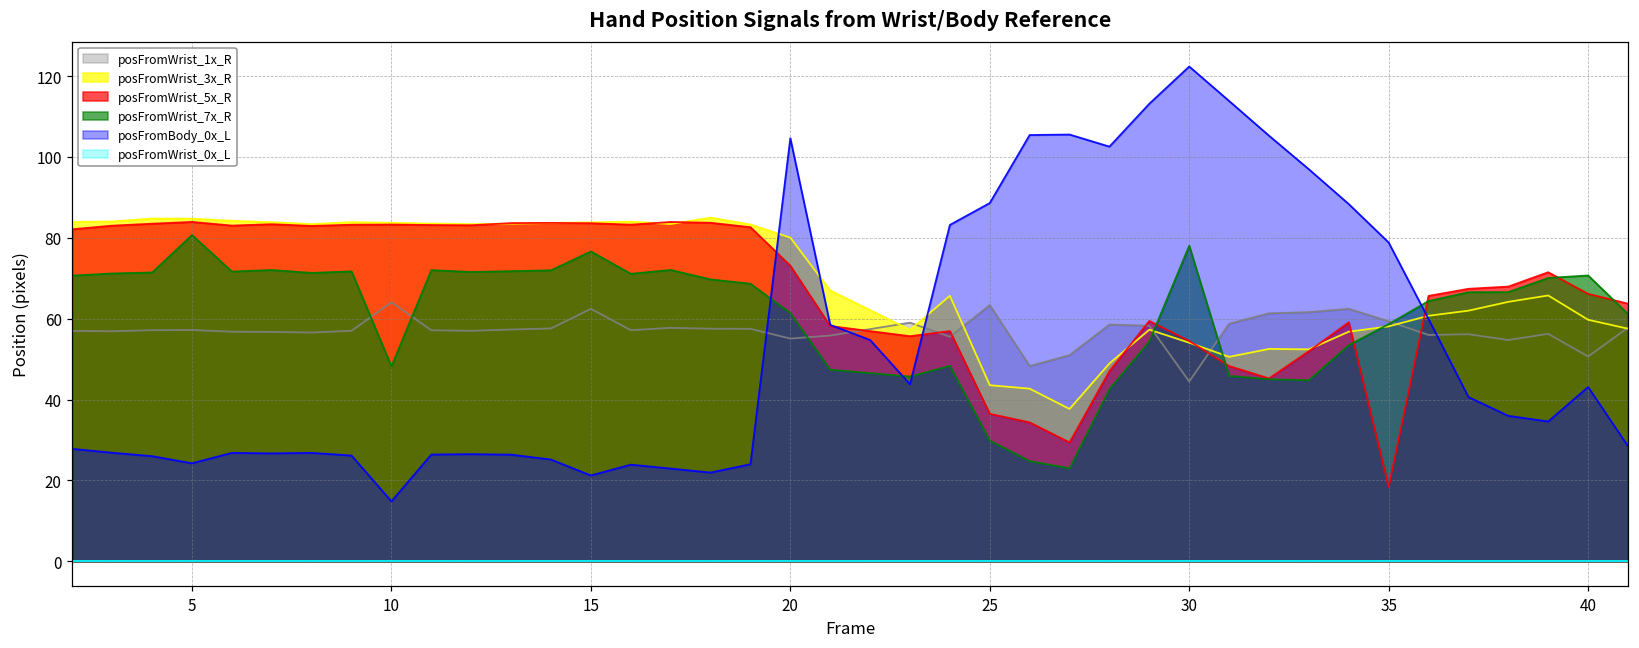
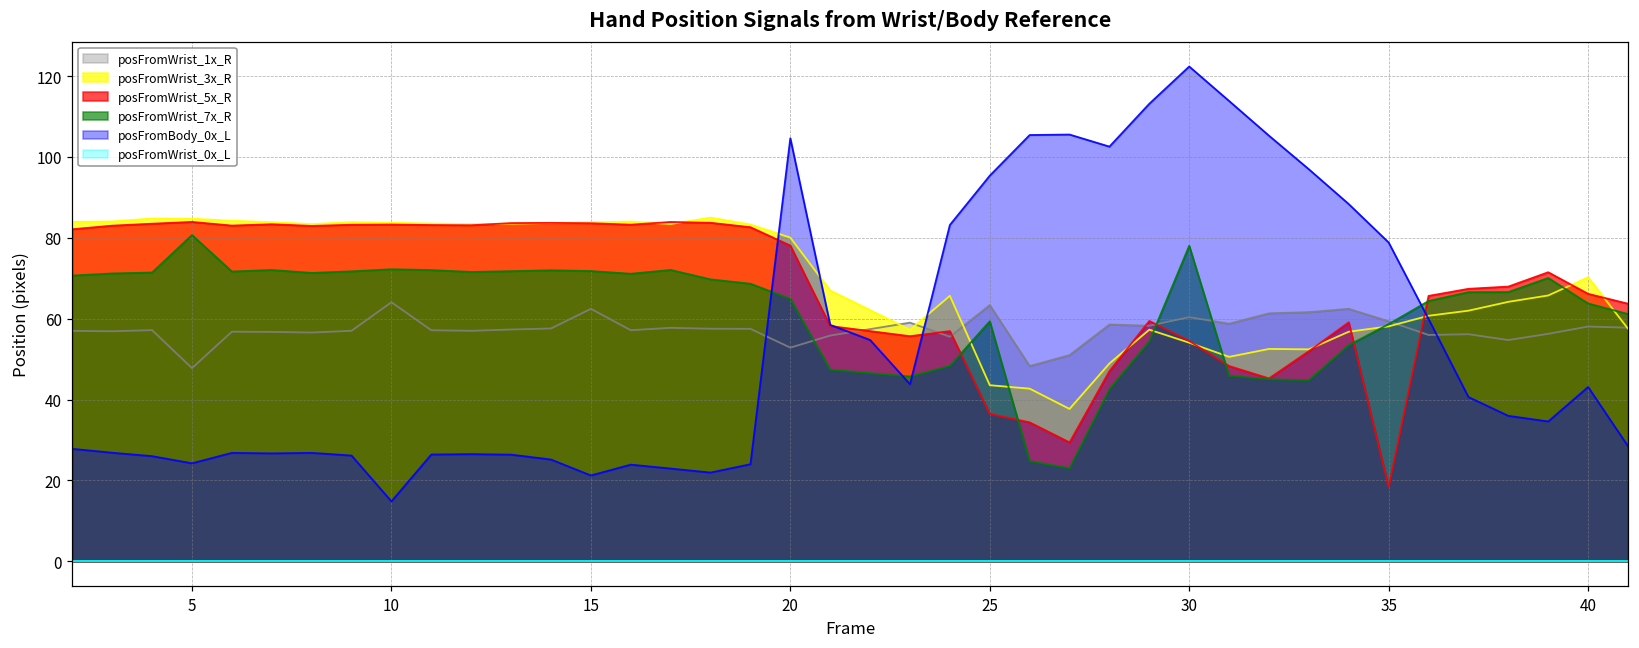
posFromWrist_1x_R, 5: 57 -> 48
posFromWrist_7x_R, 10: 48 -> 72
posFromWrist_7x_R, 15: 77 -> 72
posFromWrist_1x_R, 20: 55 -> 53
posFromWrist_5x_R, 20: 73 -> 78
posFromWrist_7x_R, 20: 61 -> 65
posFromWrist_7x_R, 25: 30 -> 59
posFromBody_0x_L, 25: 89 -> 95
posFromWrist_1x_R, 30: 44 -> 60
posFromWrist_1x_R, 40: 51 -> 58
posFromWrist_3x_R, 40: 60 -> 70
posFromWrist_7x_R, 40: 71 -> 64
